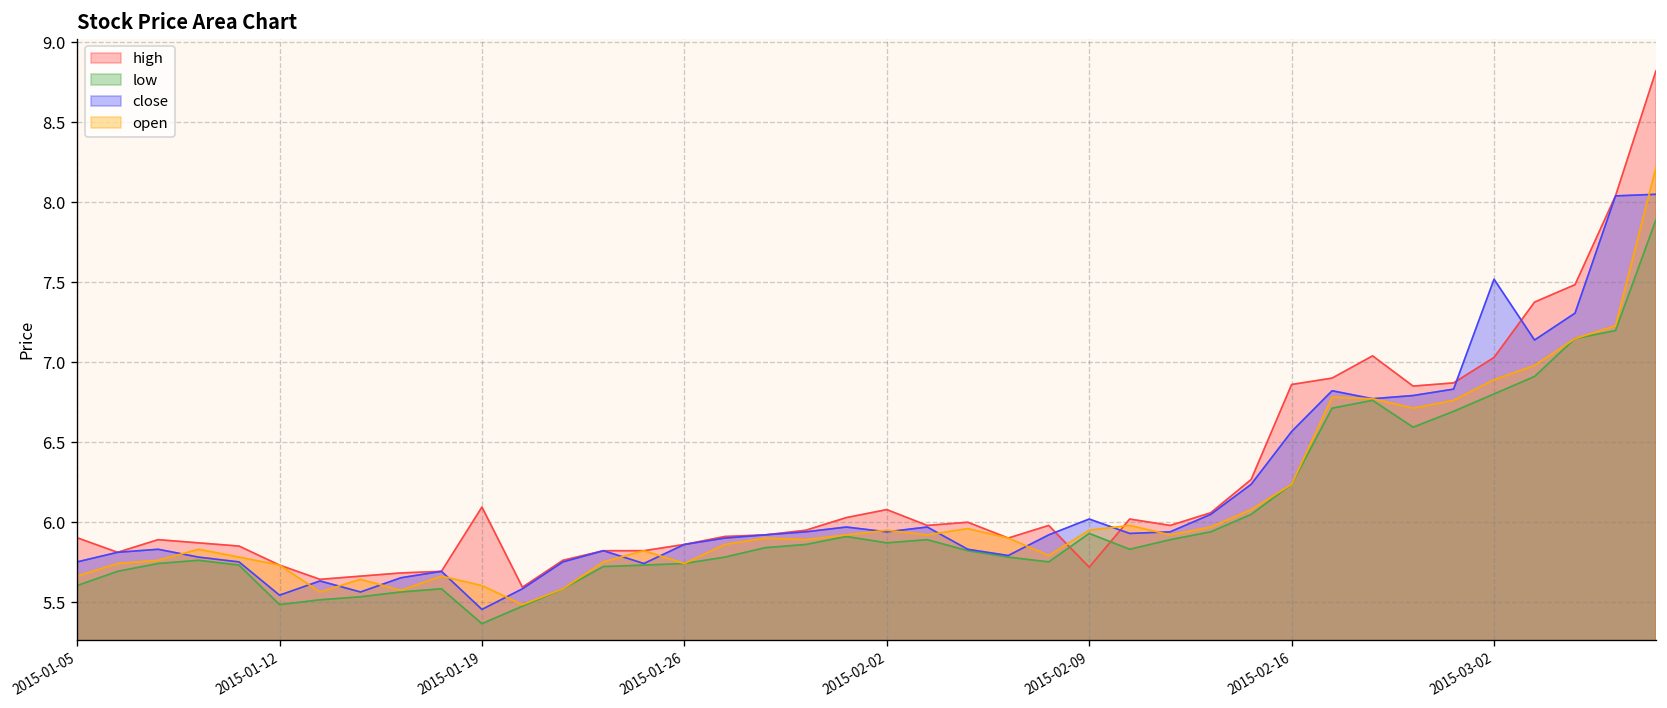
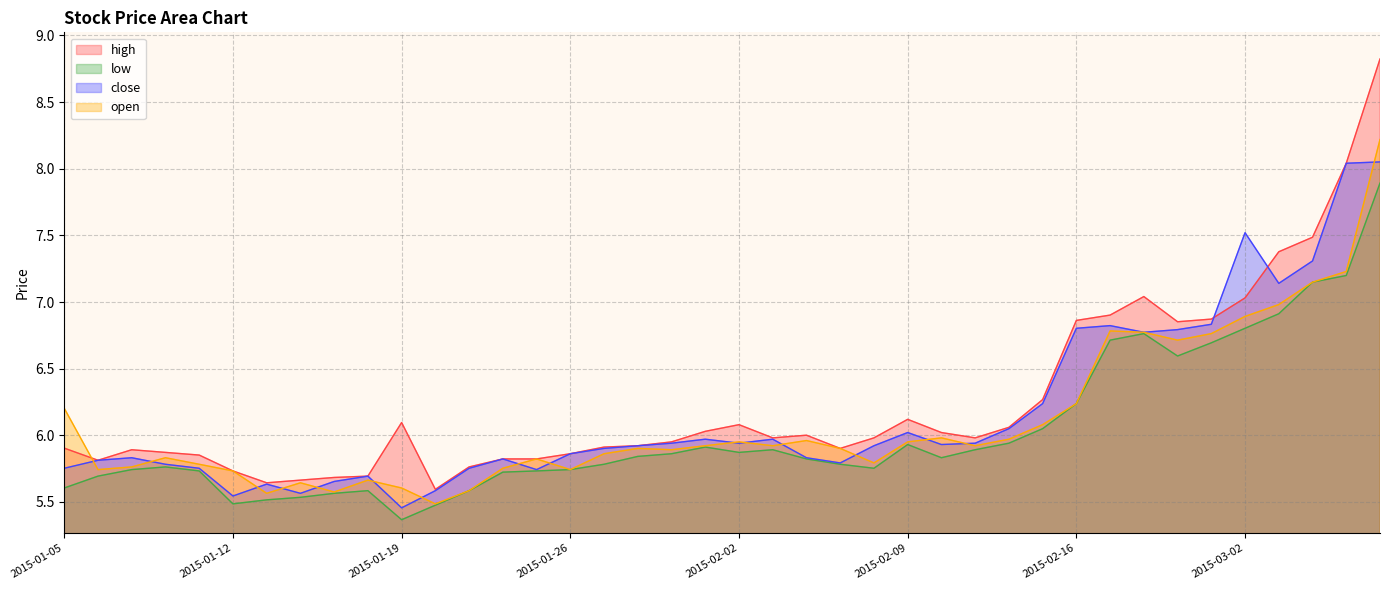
open, 2015-01-05: 5.66 -> 6.20
high, 2015-02-09: 5.72 -> 6.12
close, 2015-02-16: 6.57 -> 6.80
